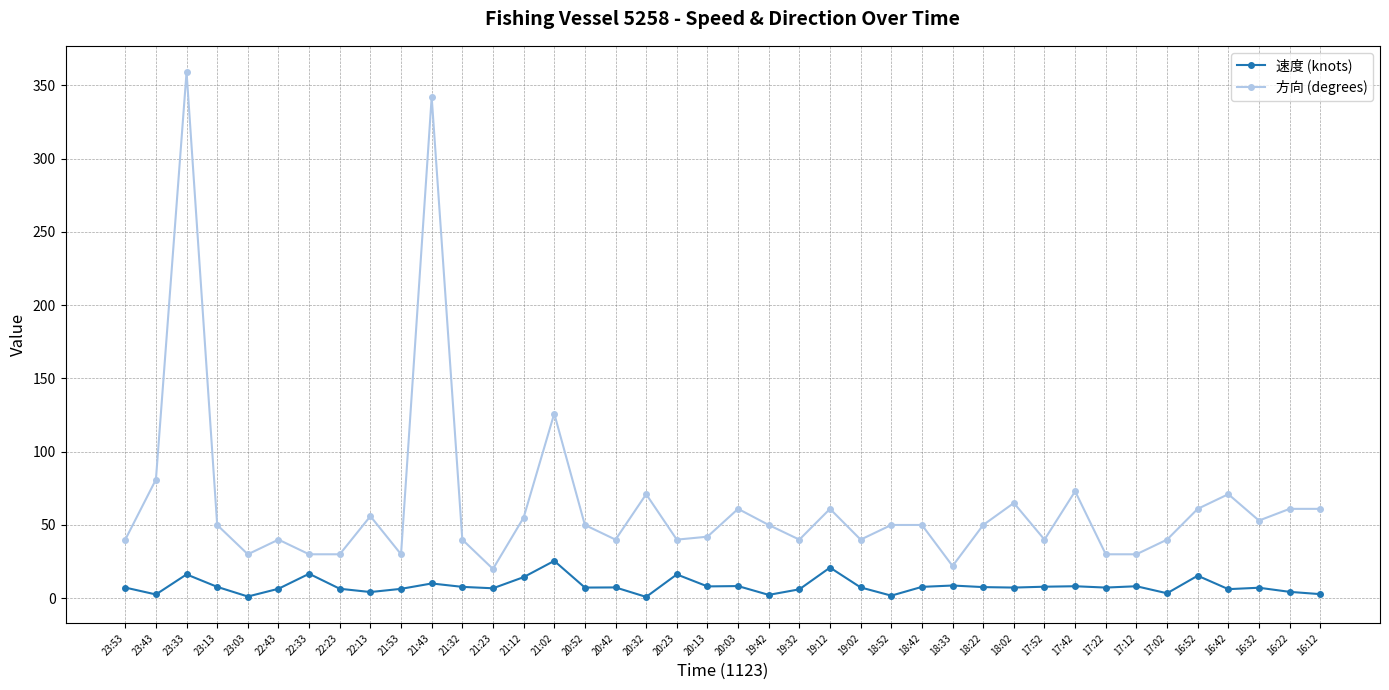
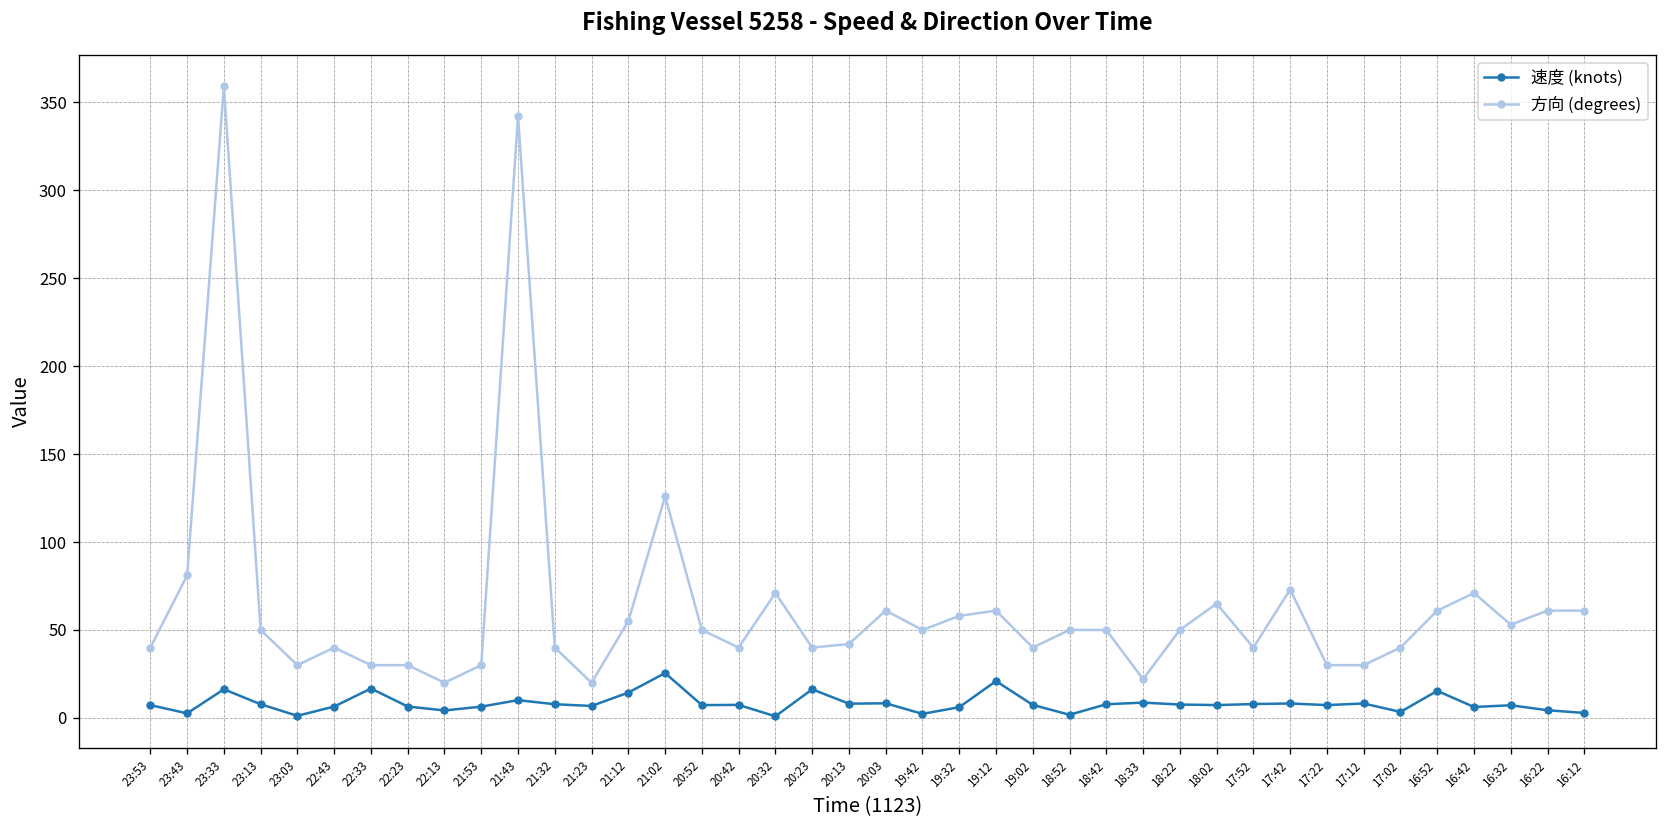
方向 (degrees), 22:13: 56 -> 20
方向 (degrees), 19:32: 40 -> 58
